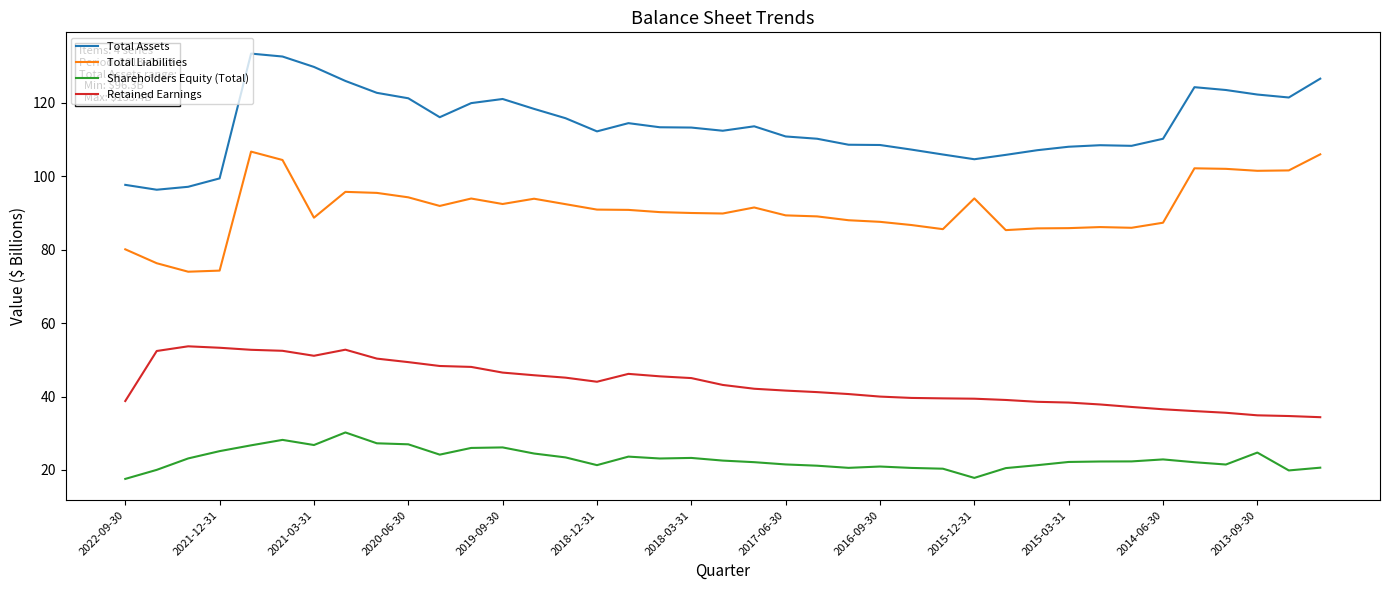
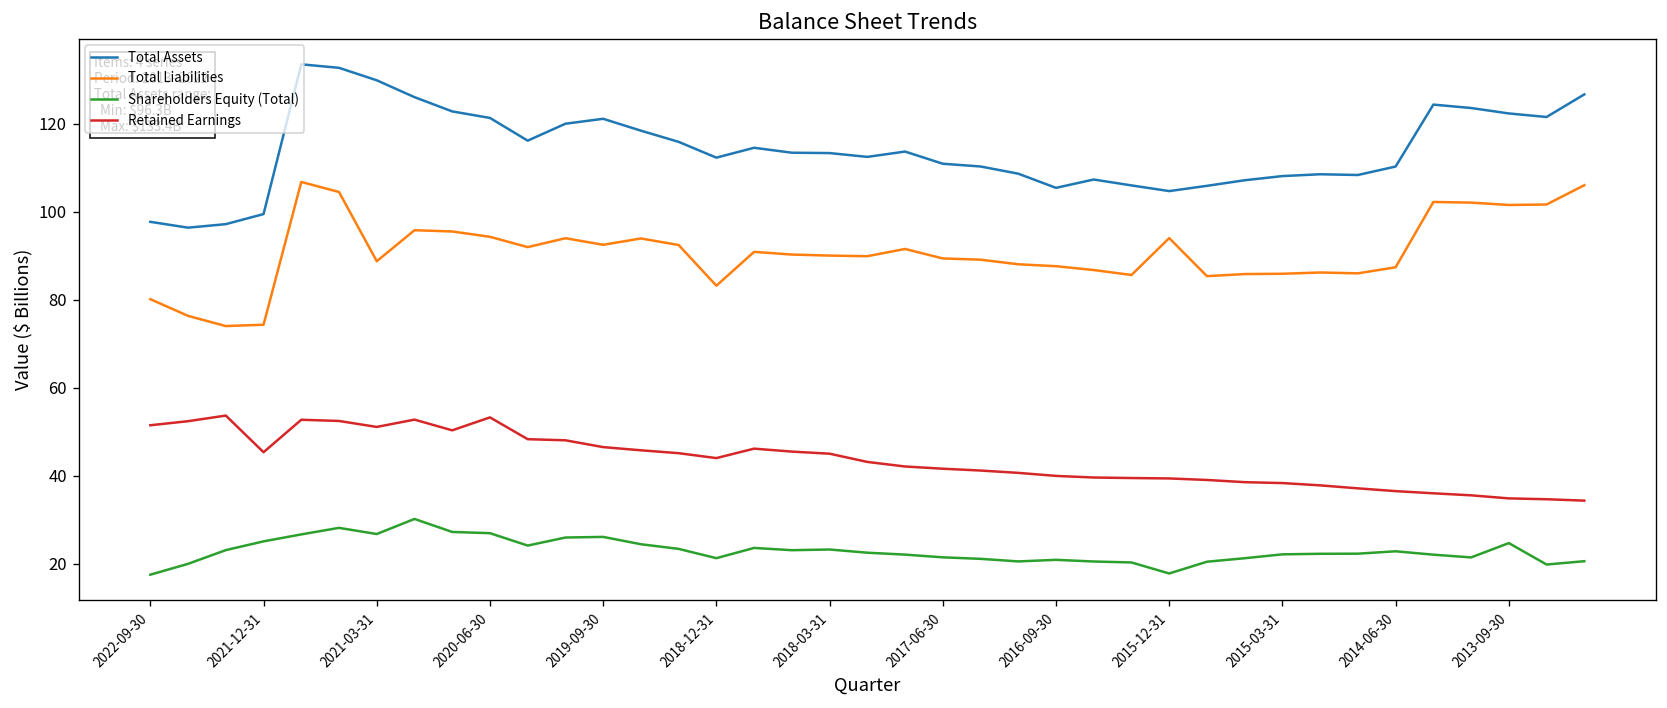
Retained Earnings, 2022-09-30: 39 -> 51
Retained Earnings, 2021-12-31: 53 -> 45
Retained Earnings, 2020-06-30: 49 -> 53
Total Liabilities, 2018-12-31: 91 -> 83
Total Assets, 2016-09-30: 109 -> 105
